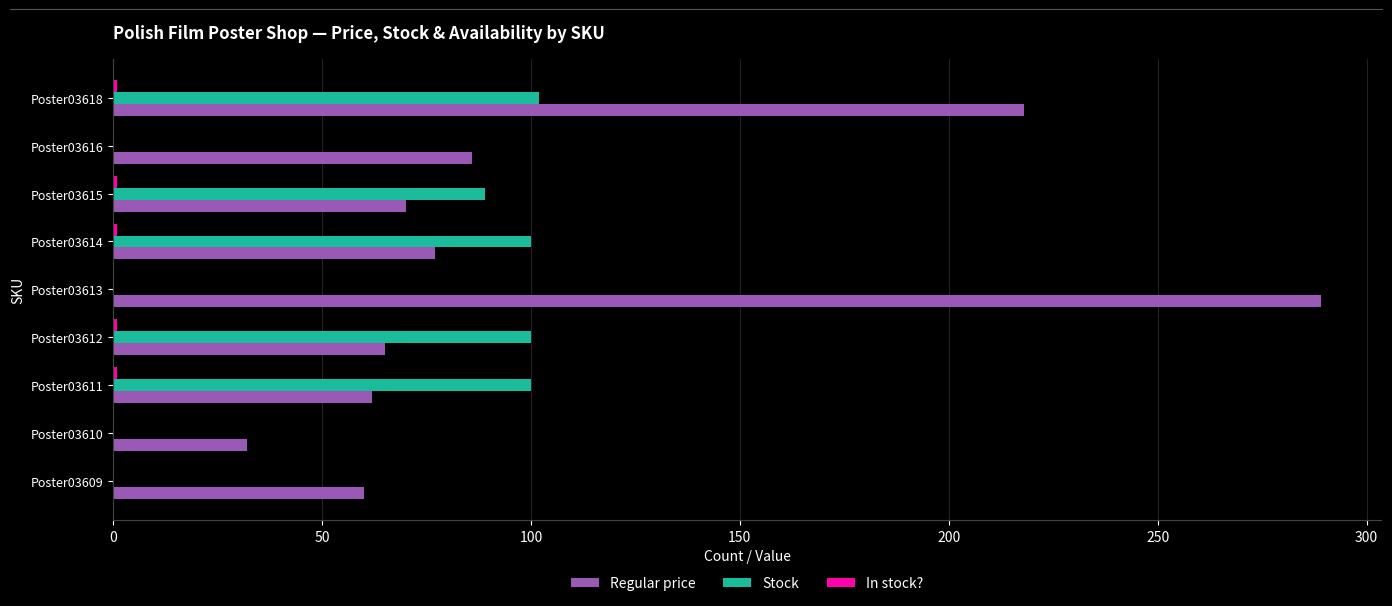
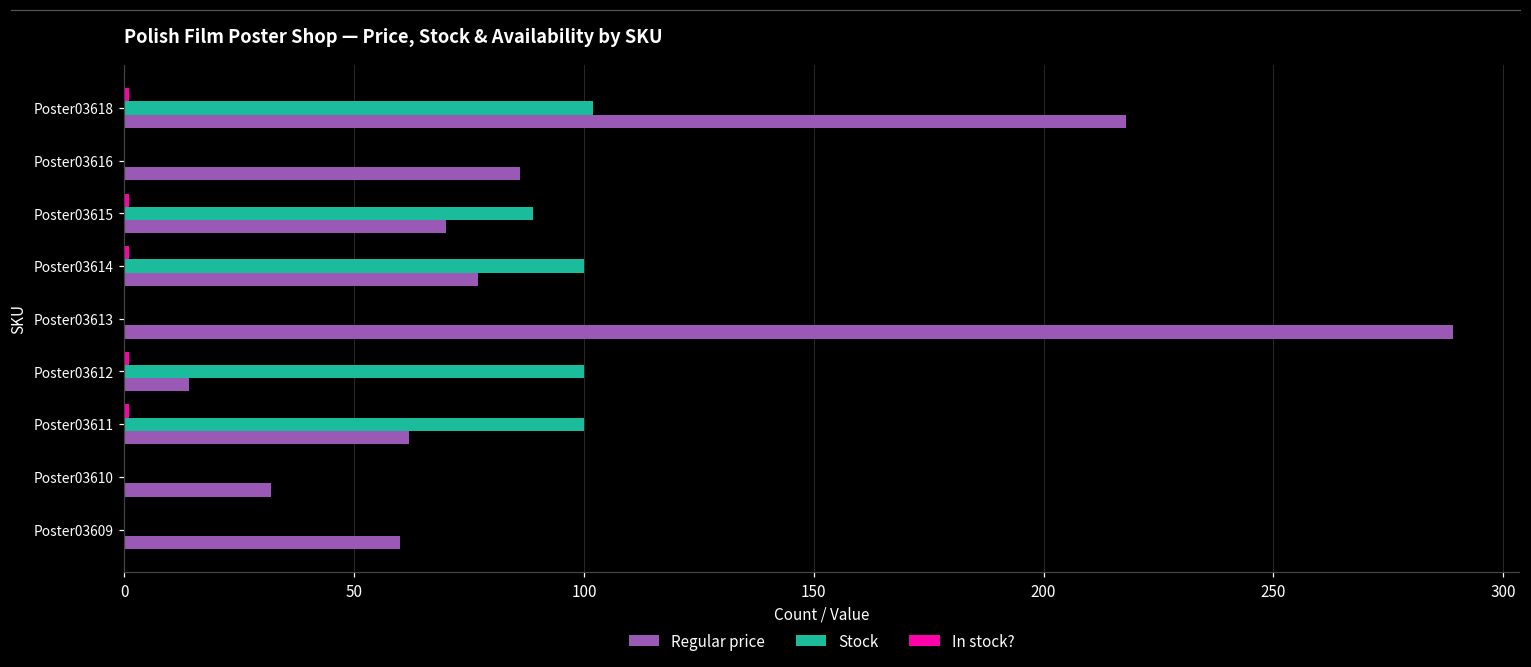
Regular price, Poster03612: 65 -> 14
